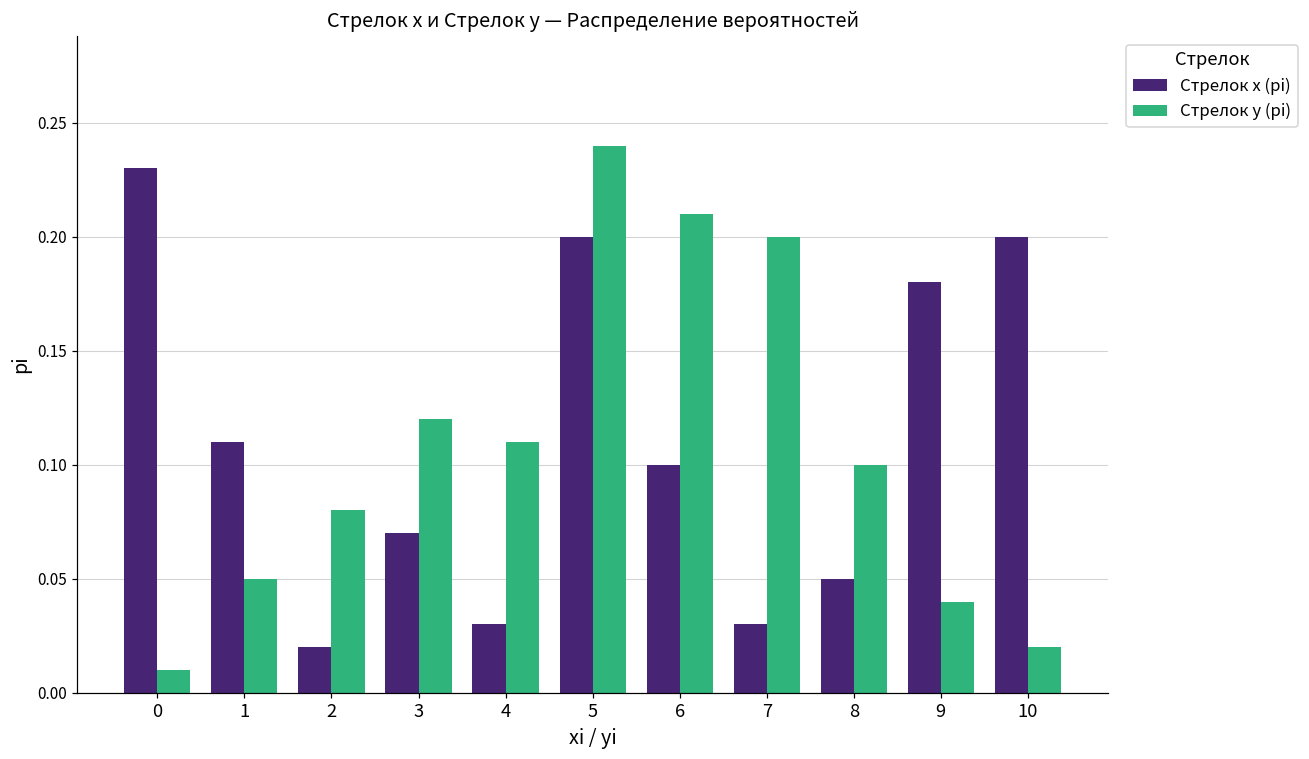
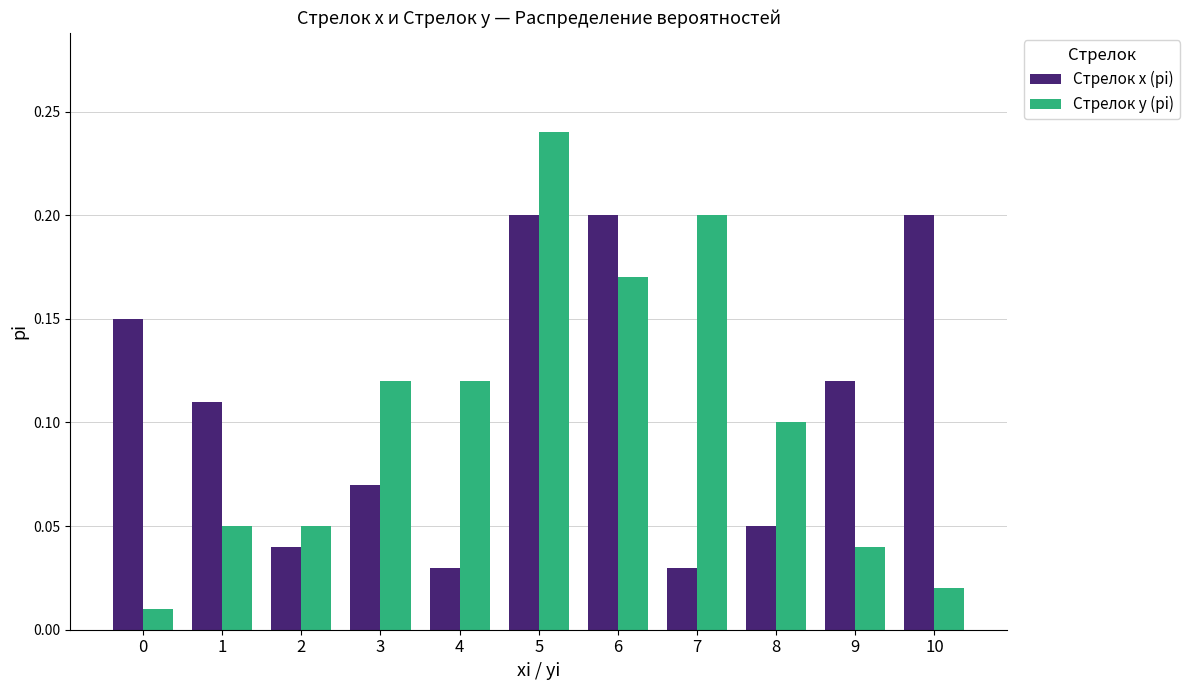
Стрелок х (pi), 0: 0.23 -> 0.15
Стрелок х (pi), 2: 0.02 -> 0.04
Стрелок у (pi), 2: 0.08 -> 0.05
Стрелок у (pi), 4: 0.11 -> 0.12
Стрелок х (pi), 6: 0.1 -> 0.2
Стрелок у (pi), 6: 0.21 -> 0.17
Стрелок х (pi), 9: 0.18 -> 0.12
